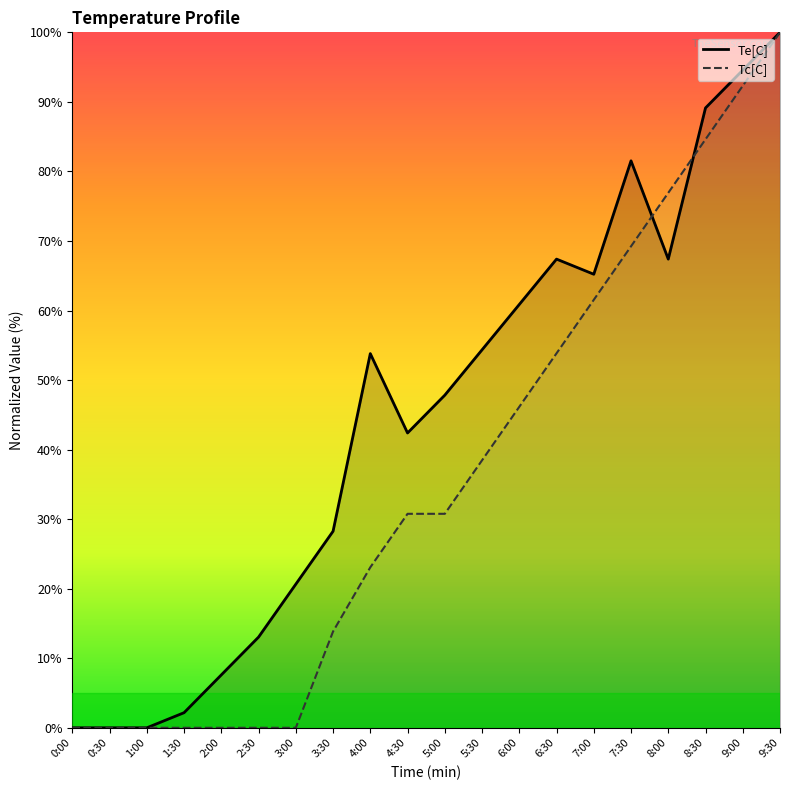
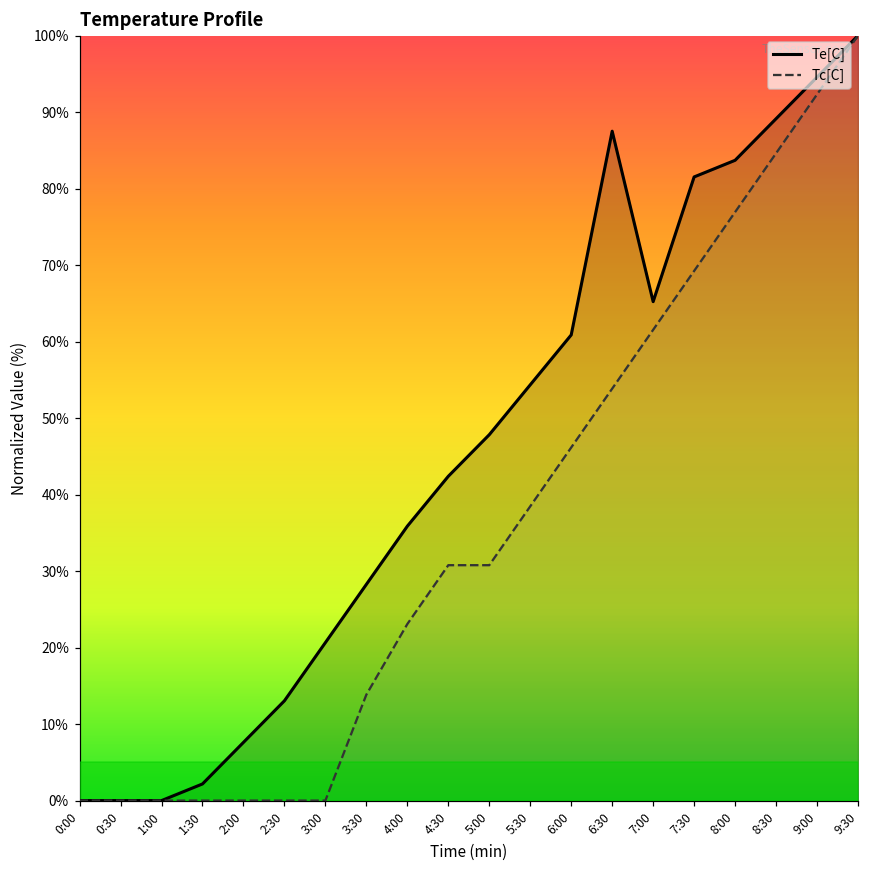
Te[C], 4:00: 54% -> 36%
Te[C], 6:30: 67% -> 88%
Te[C], 8:00: 67% -> 84%
